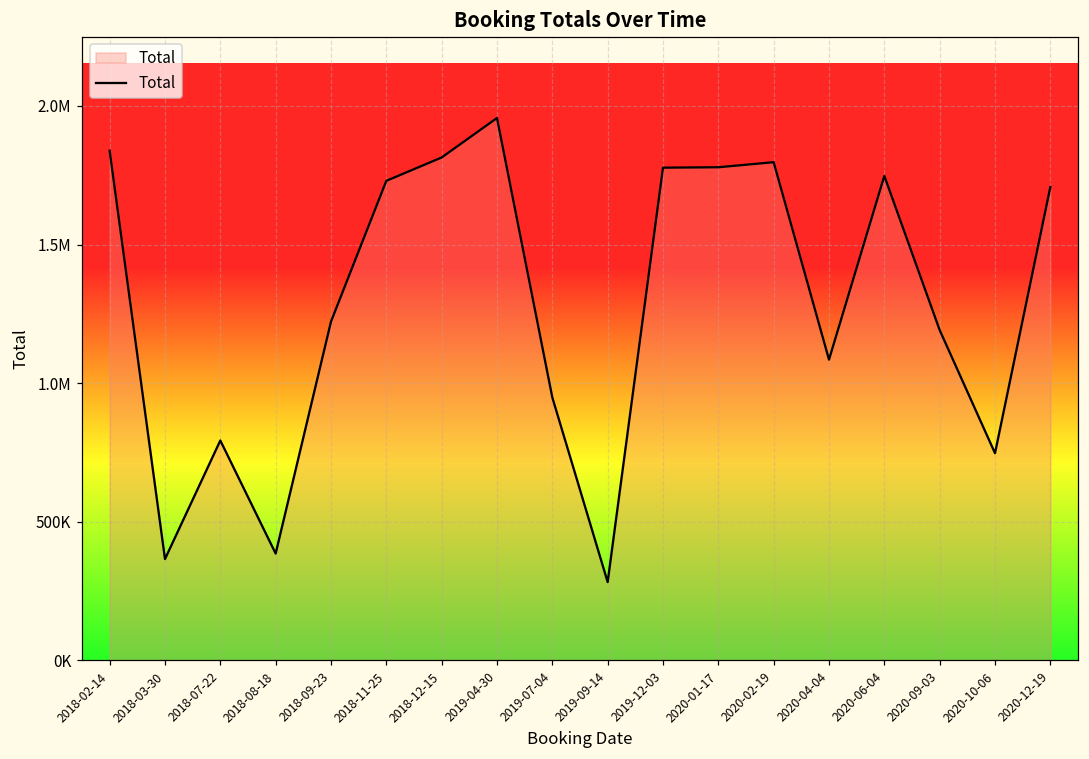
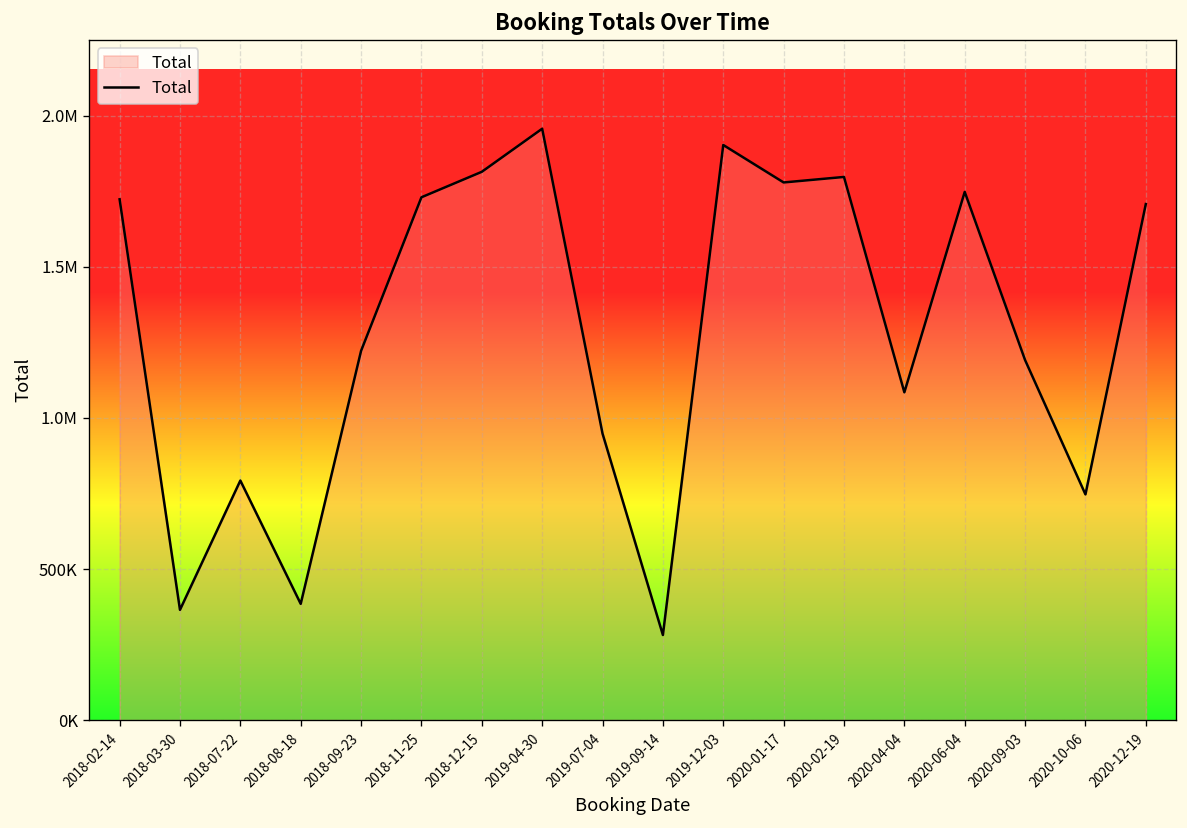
2018-02-14: 1840000 -> 1720000
2019-12-03: 1780000 -> 1900000
